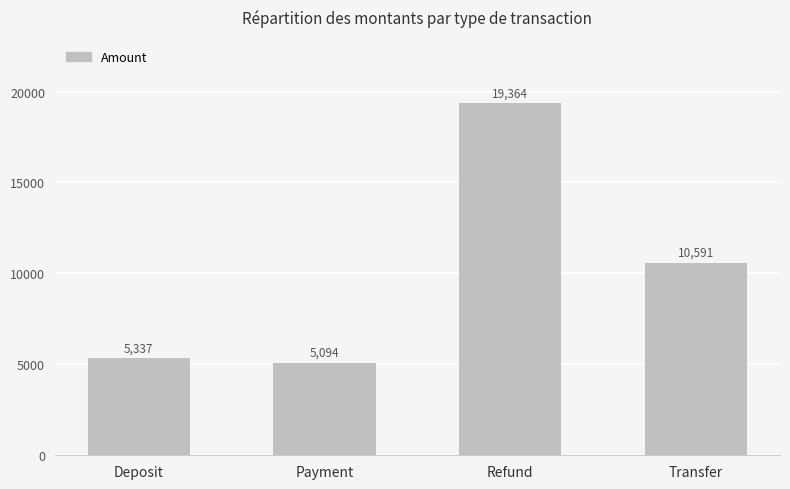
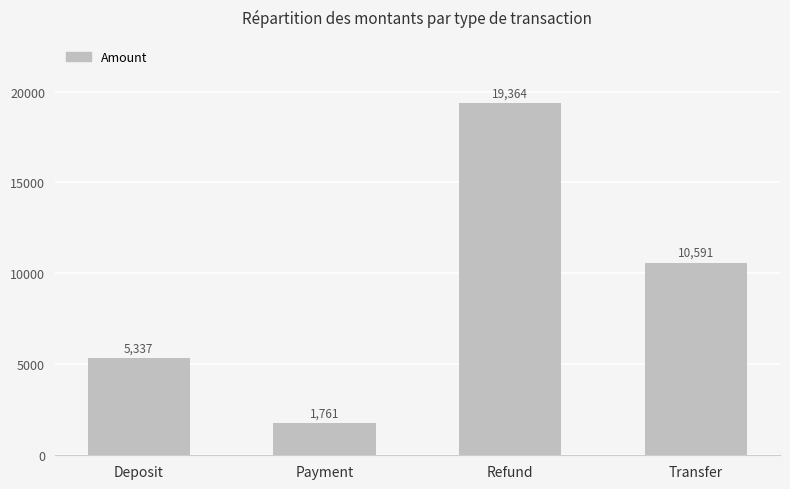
Payment: 5,094 -> 1,761
